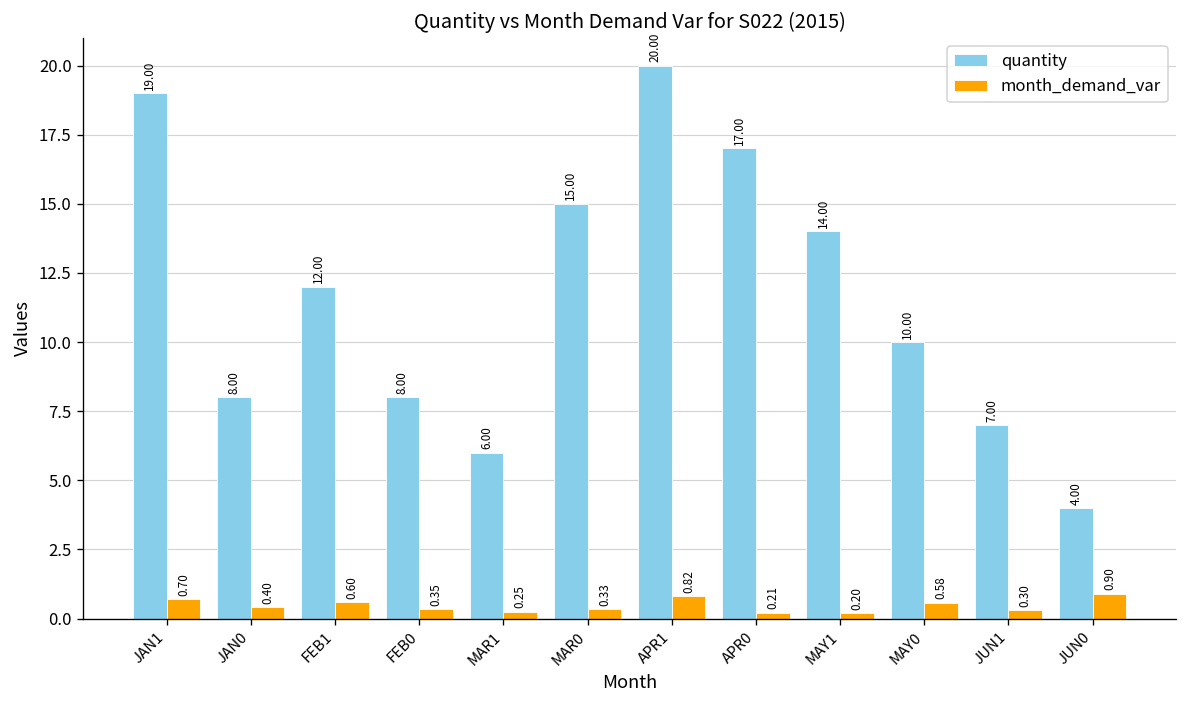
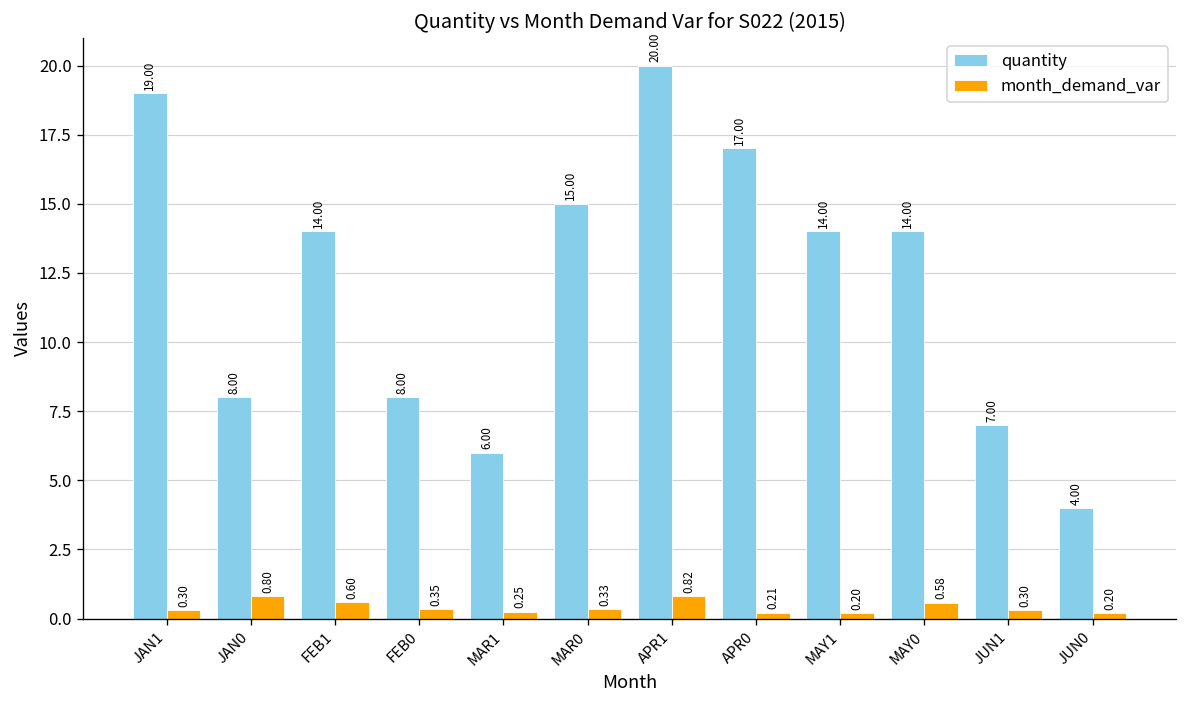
month_demand_var, JAN1: 0.70 -> 0.30
month_demand_var, JAN0: 0.40 -> 0.80
quantity, FEB1: 12.00 -> 14.00
quantity, MAY0: 10.00 -> 14.00
month_demand_var, JUN0: 0.90 -> 0.20
